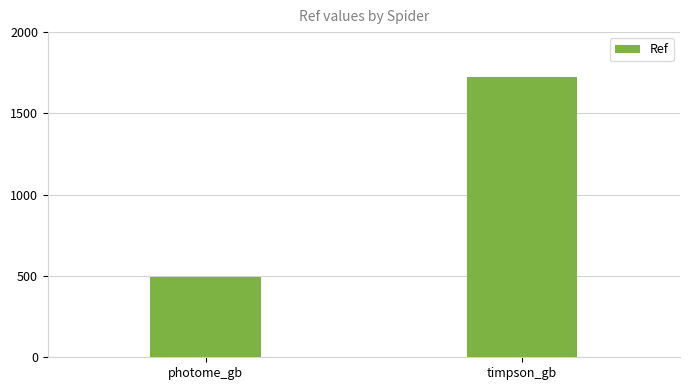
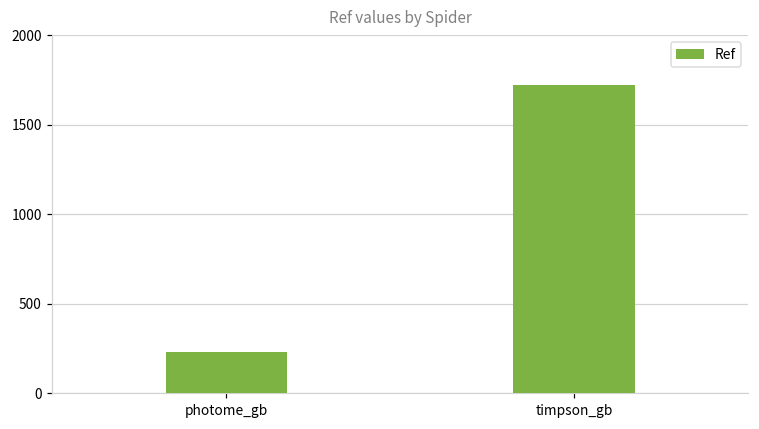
photome_gb: 500 -> 230
